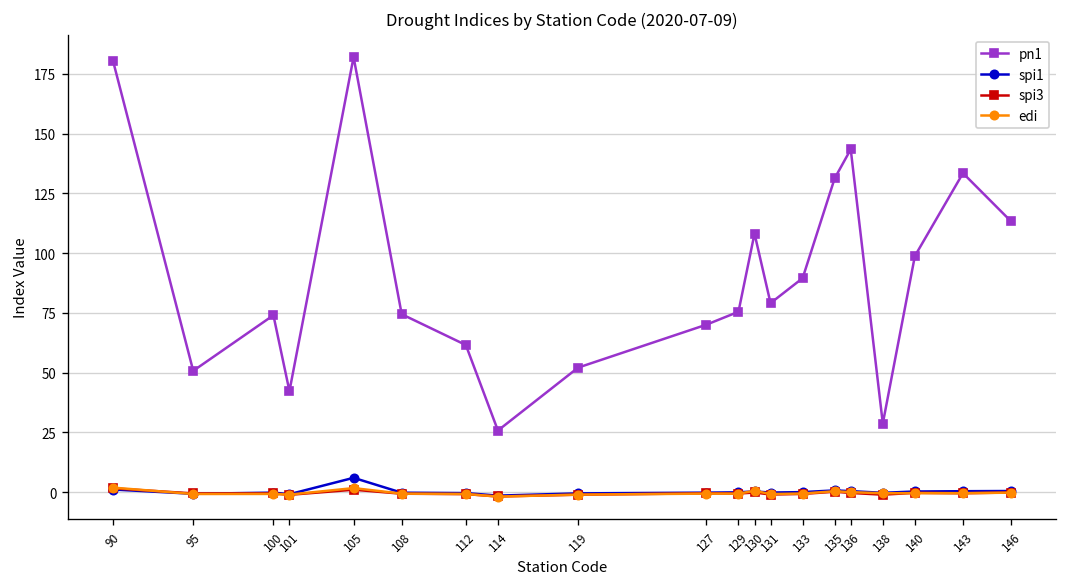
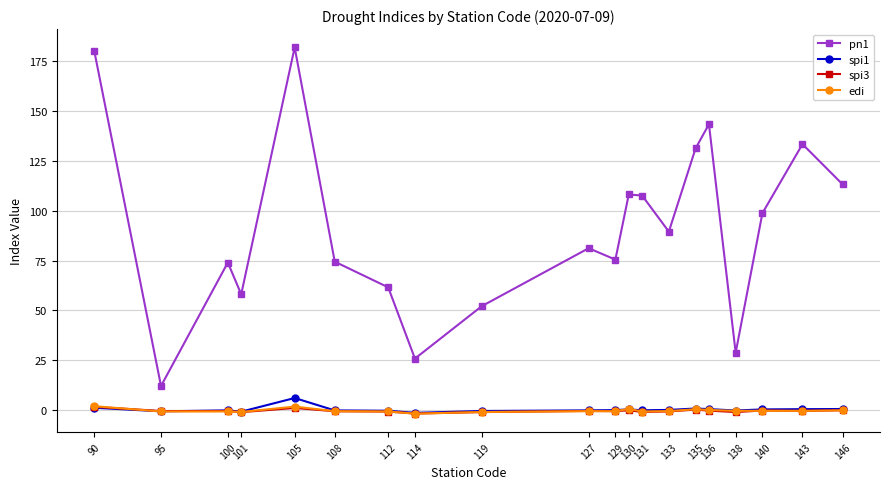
pn1, 95: 51 -> 12
pn1, 101: 42 -> 58
pn1, 127: 70 -> 81
pn1, 131: 79 -> 108
